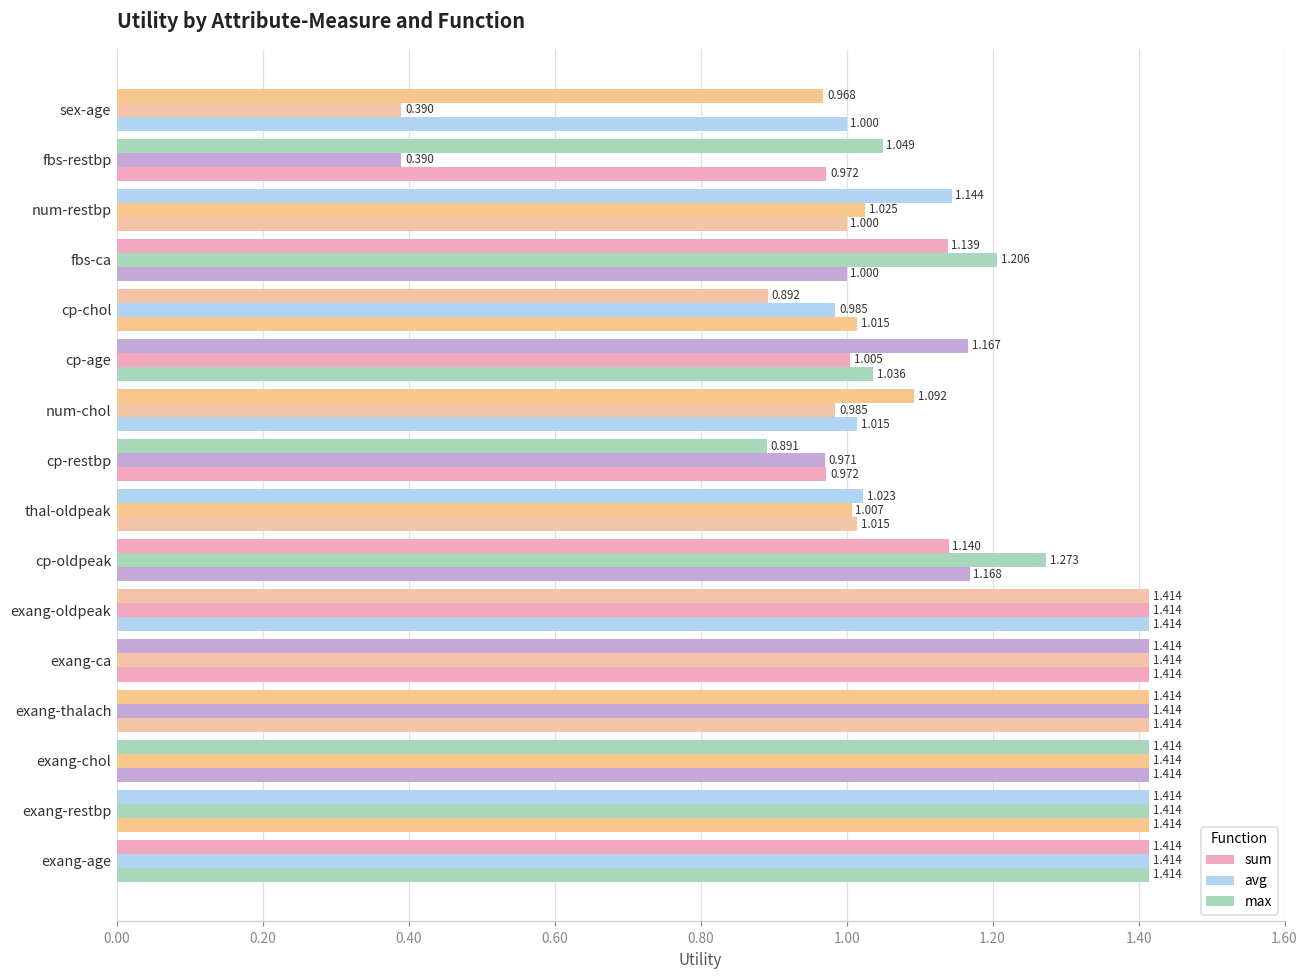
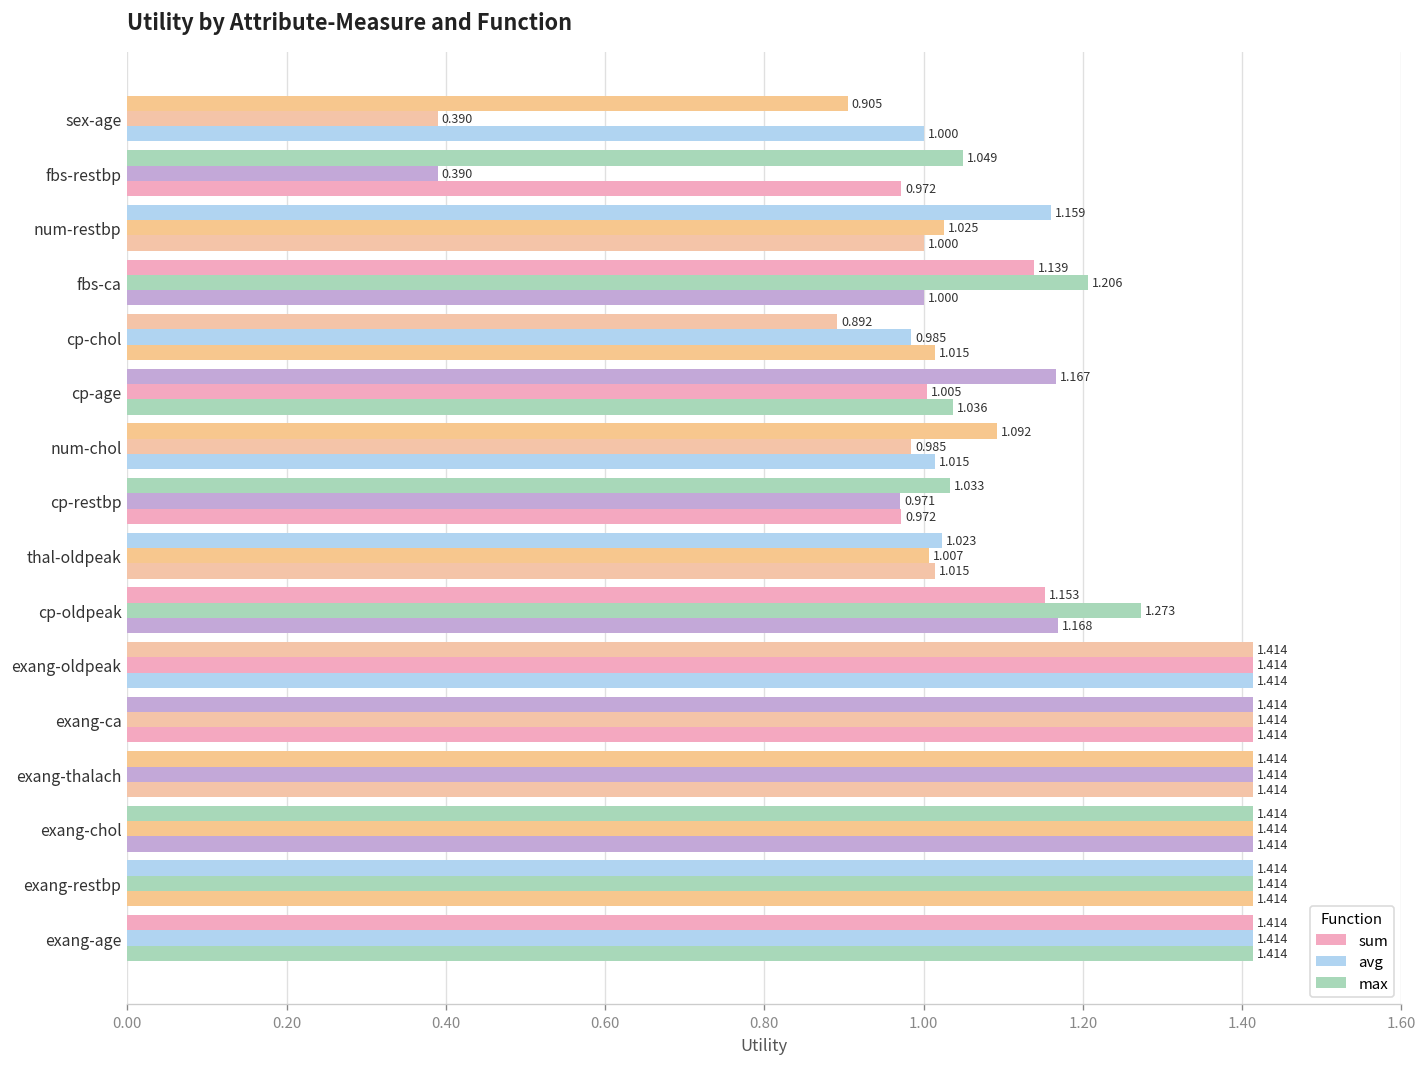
sum, sex-age: 0.968 -> 0.905
sum, num-restbp: 1.144 -> 1.159
sum, cp-restbp: 0.891 -> 1.033
sum, cp-oldpeak: 1.140 -> 1.153
